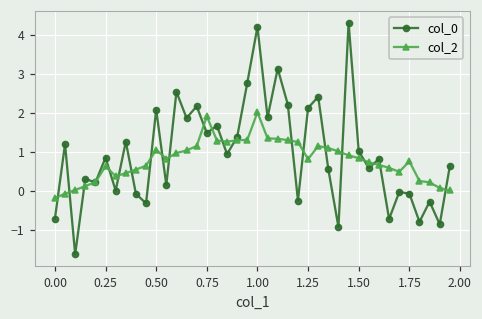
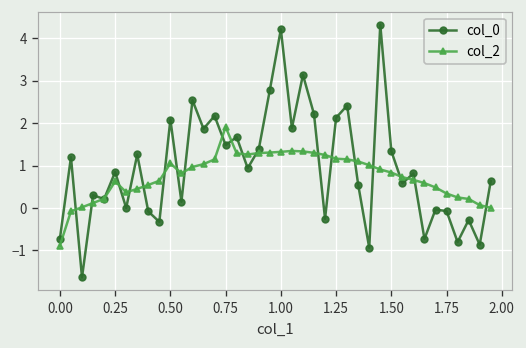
col_2, 0.00: -0.2 -> -0.9
col_2, 1.00: 2.0 -> 1.3
col_2, 1.25: 0.8 -> 1.2
col_0, 1.50: 1.0 -> 1.3
col_2, 1.75: 0.8 -> 0.3
